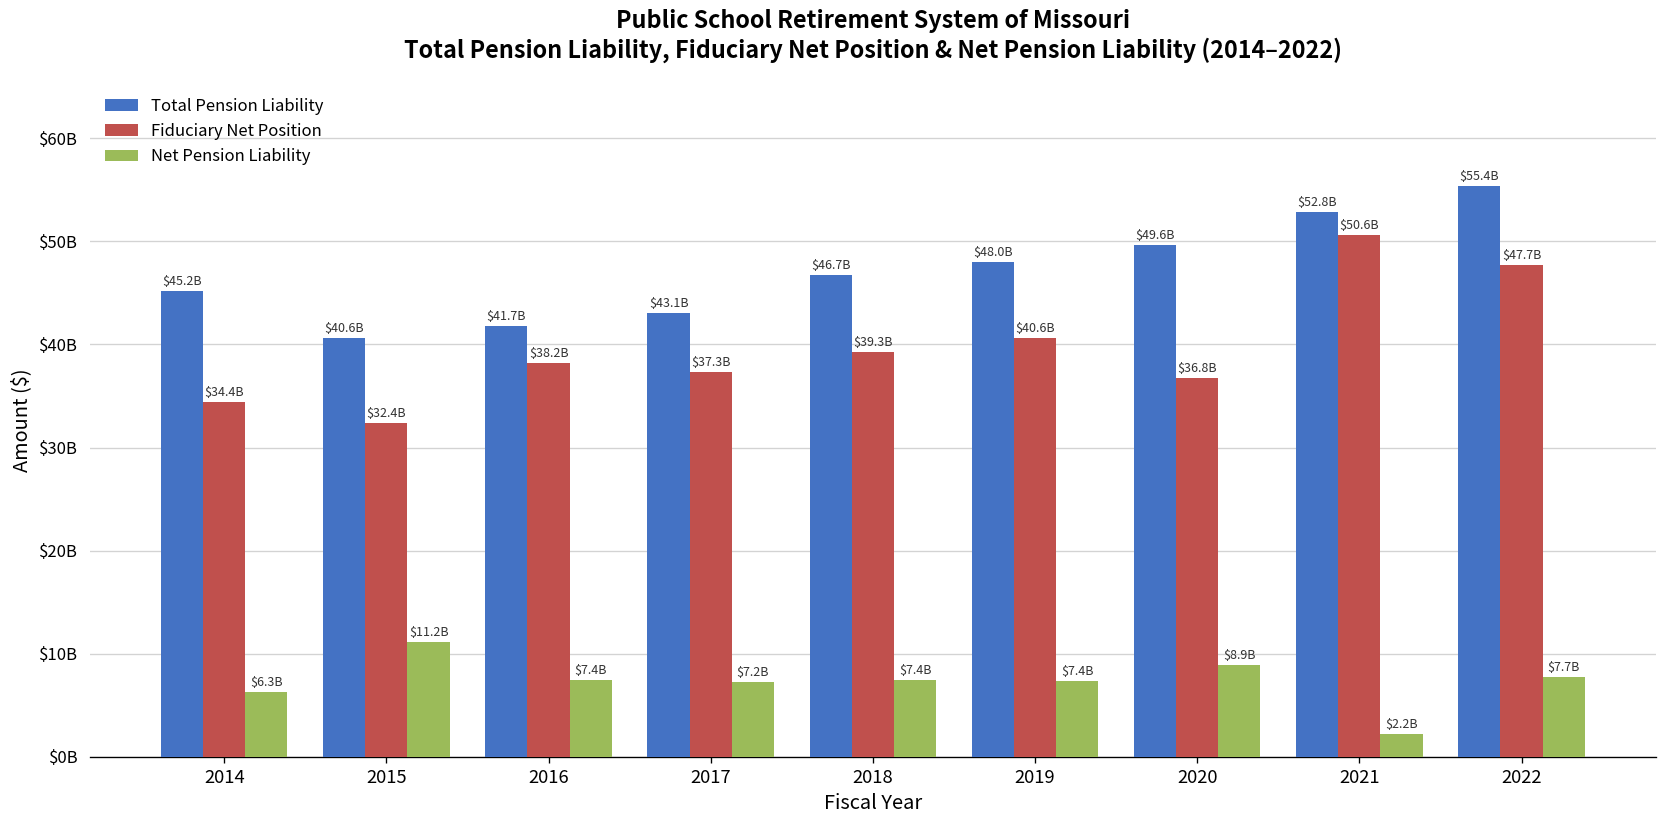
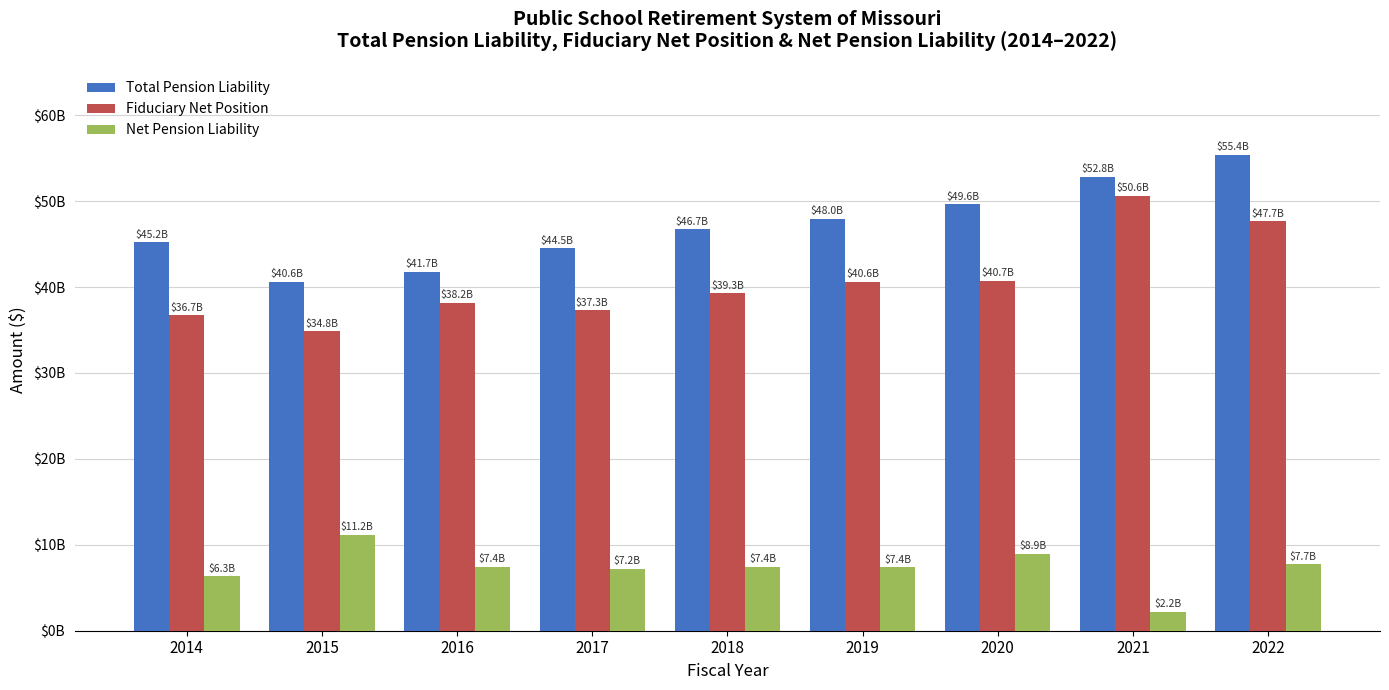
Fiduciary Net Position, 2014: $34.4B -> $36.7B
Fiduciary Net Position, 2015: $32.4B -> $34.8B
Total Pension Liability, 2017: $43.1B -> $44.5B
Fiduciary Net Position, 2020: $36.8B -> $40.7B
